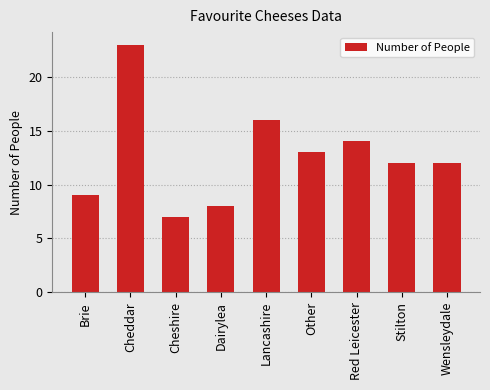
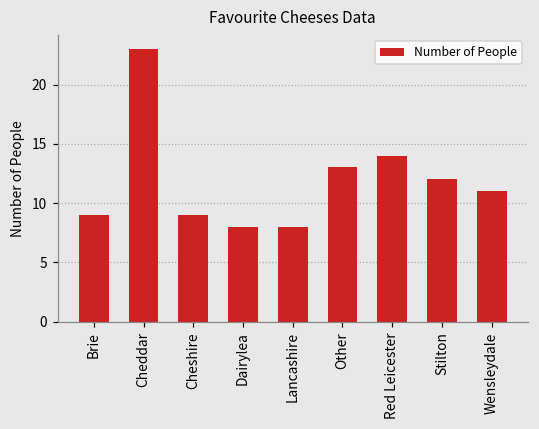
Cheshire: 7 -> 9
Lancashire: 16 -> 8
Wensleydale: 12 -> 11
